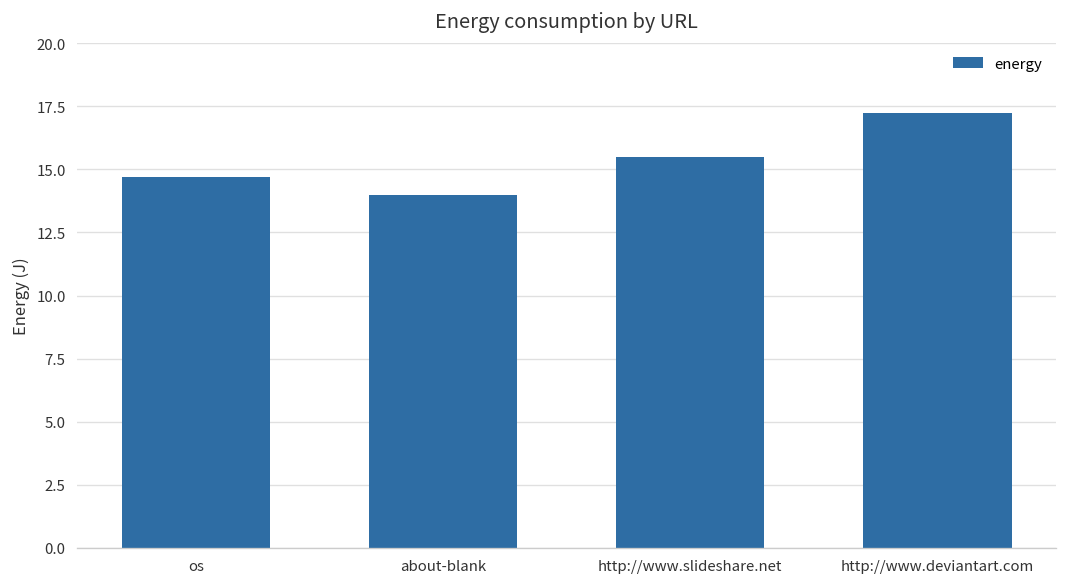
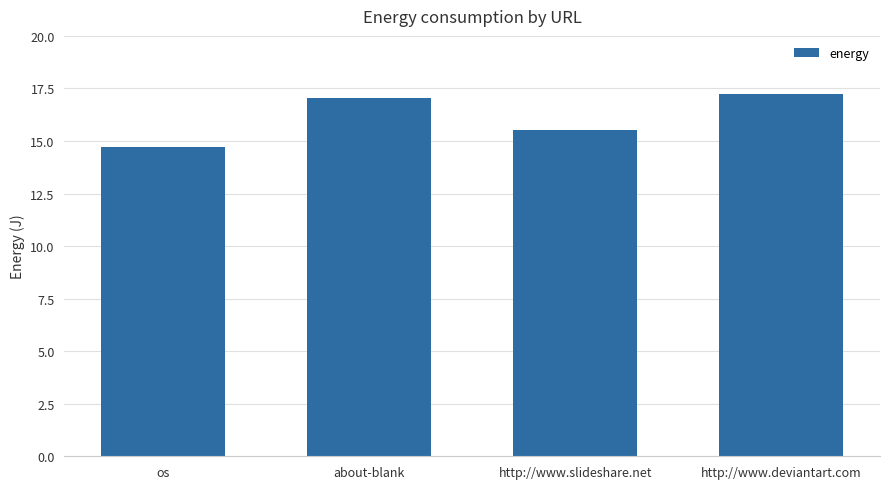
about-blank: 14.0 -> 17.0
